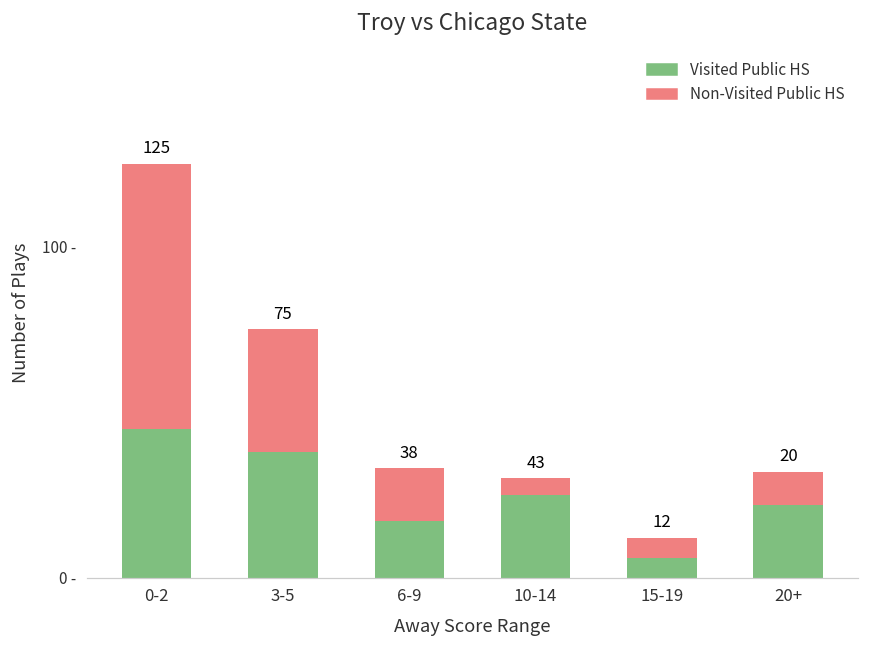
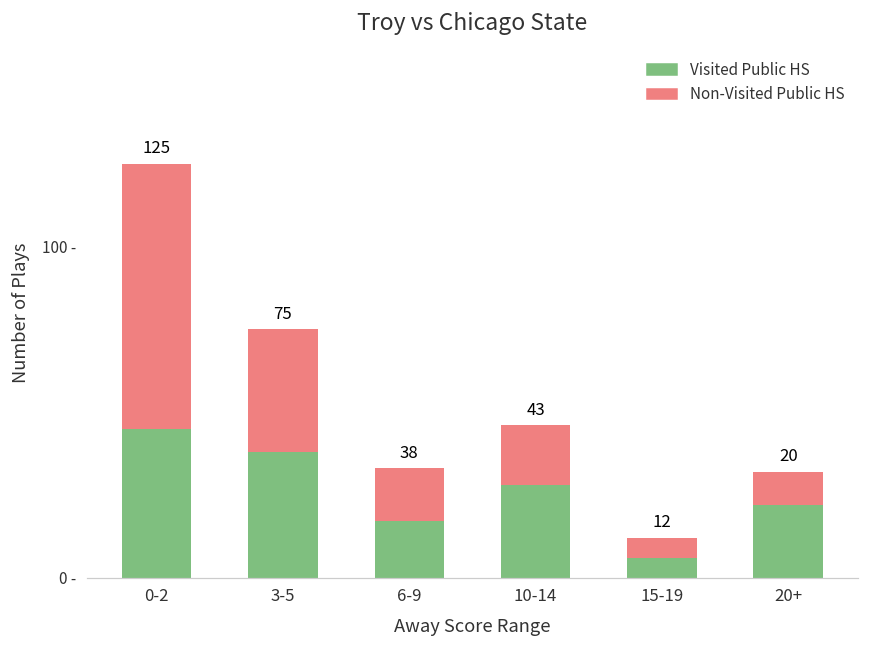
Visited Public HS, 10-14: 25 - -> 28 -
Non-Visited Public HS, 10-14: 5 - -> 18 -
